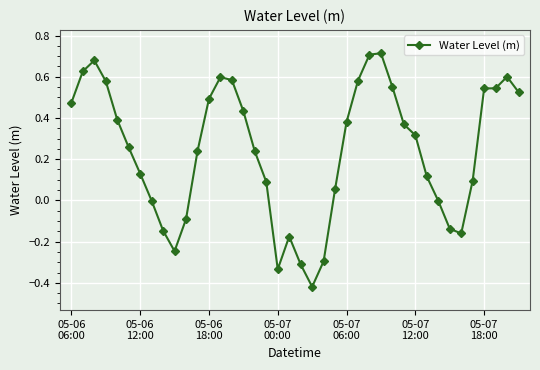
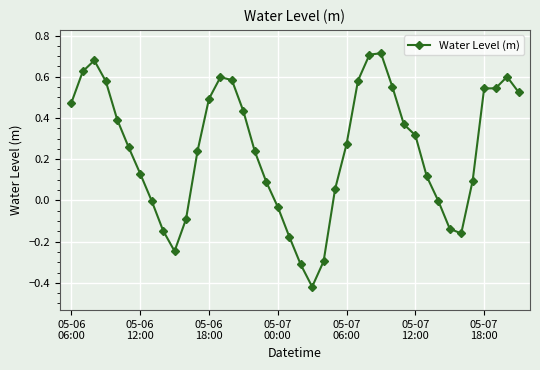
05-07 00:00: -0.33 -> -0.03
05-07 06:00: 0.38 -> 0.27
